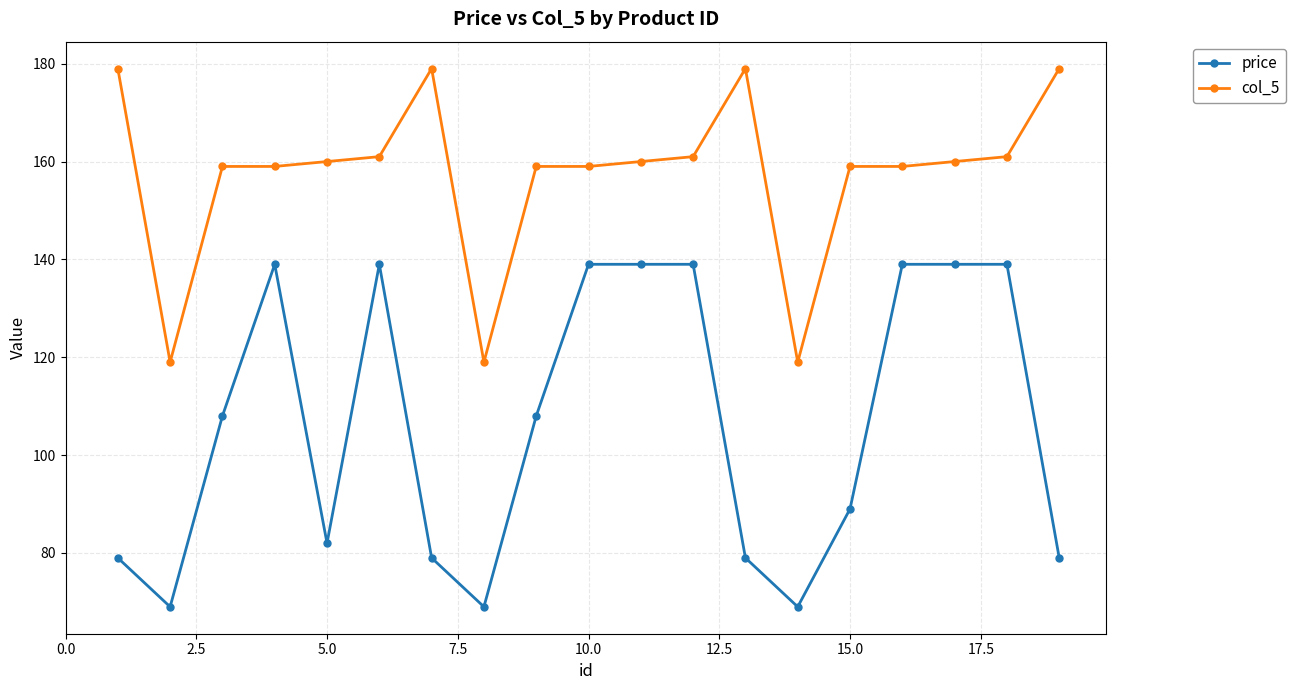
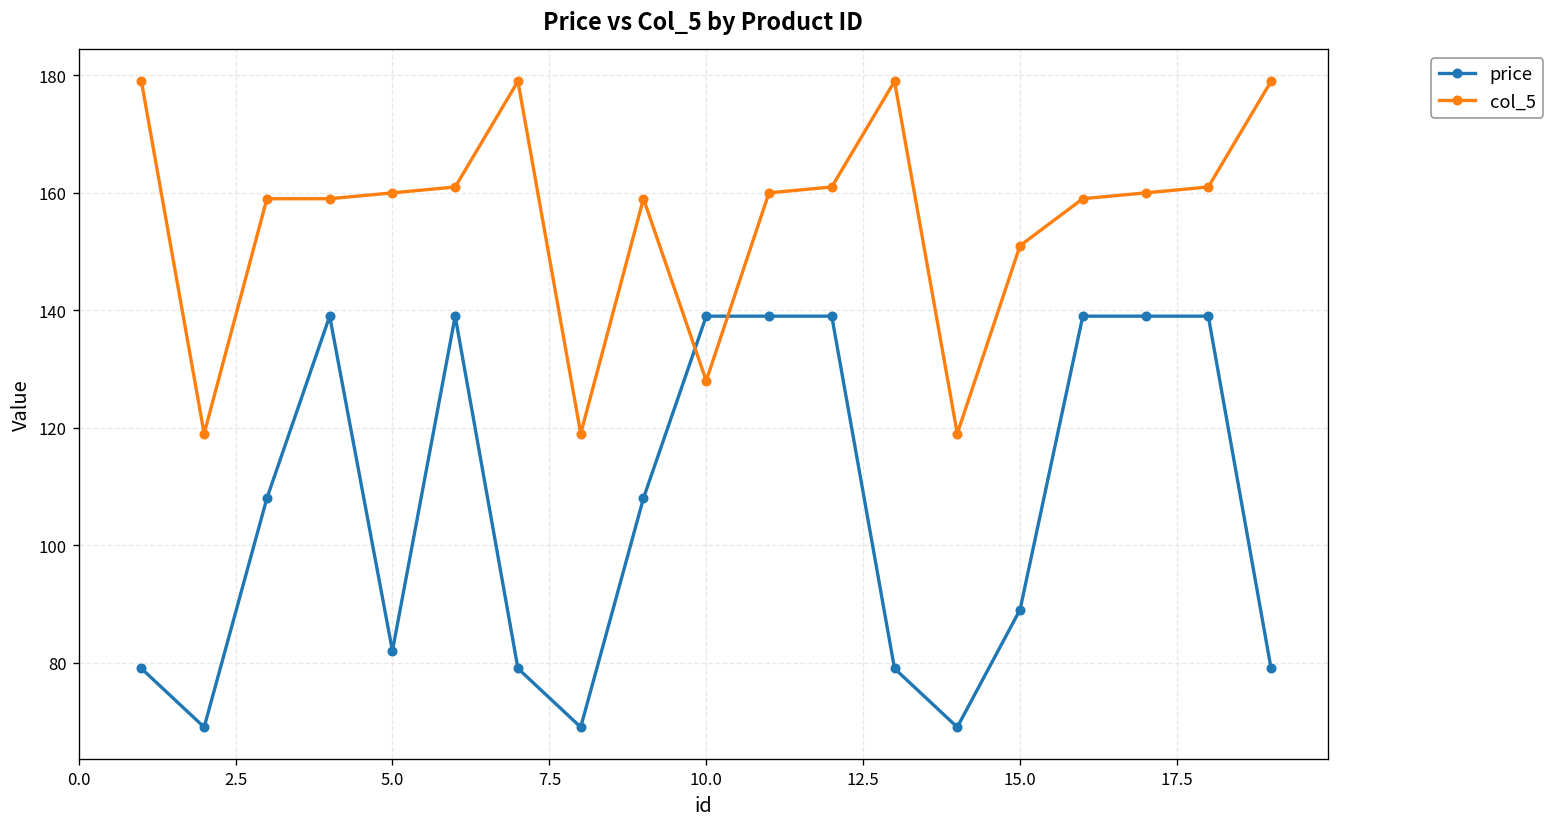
col_5, 10.0: 159 -> 128
col_5, 15.0: 159 -> 151
